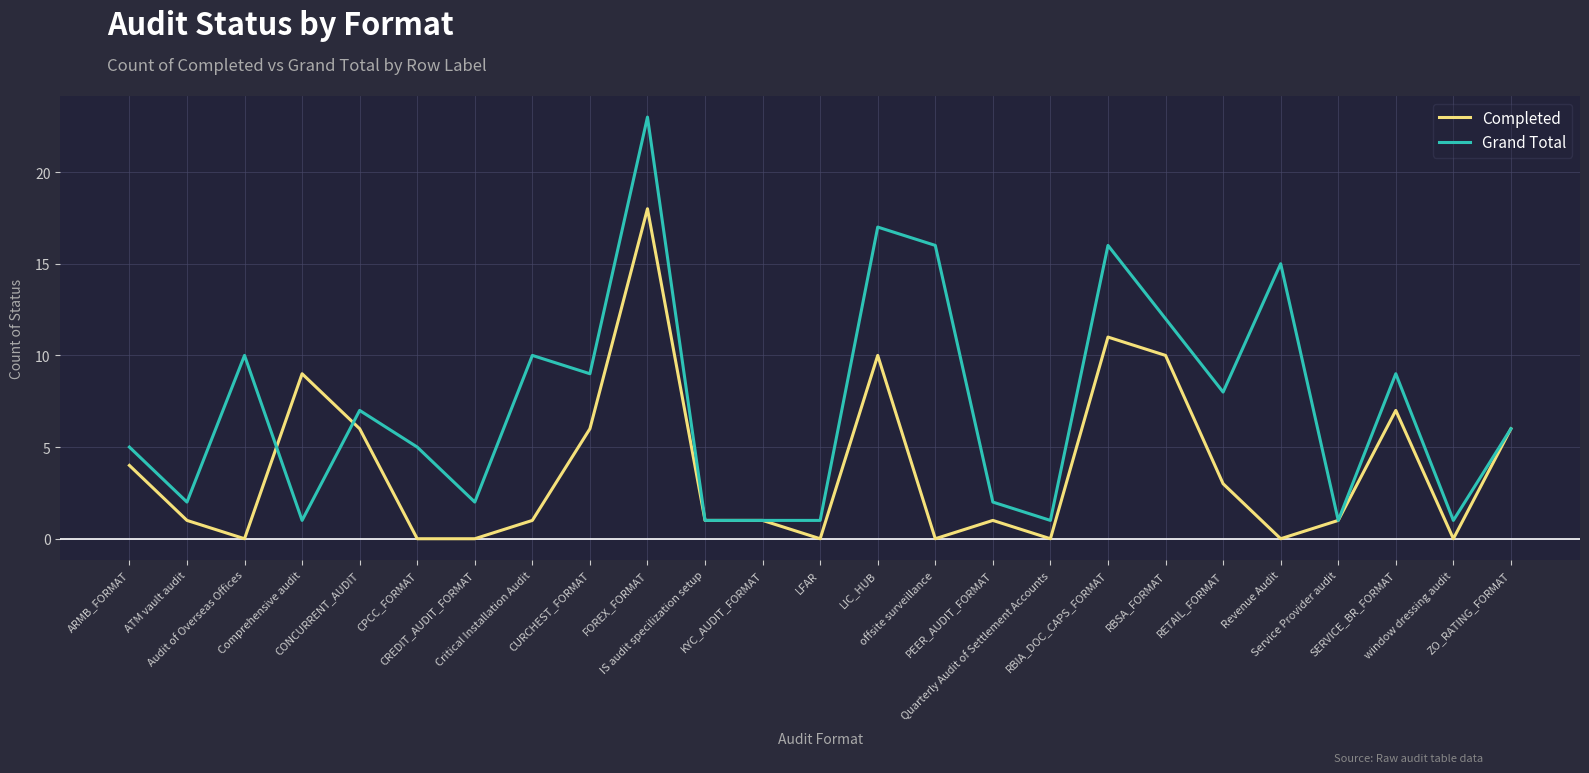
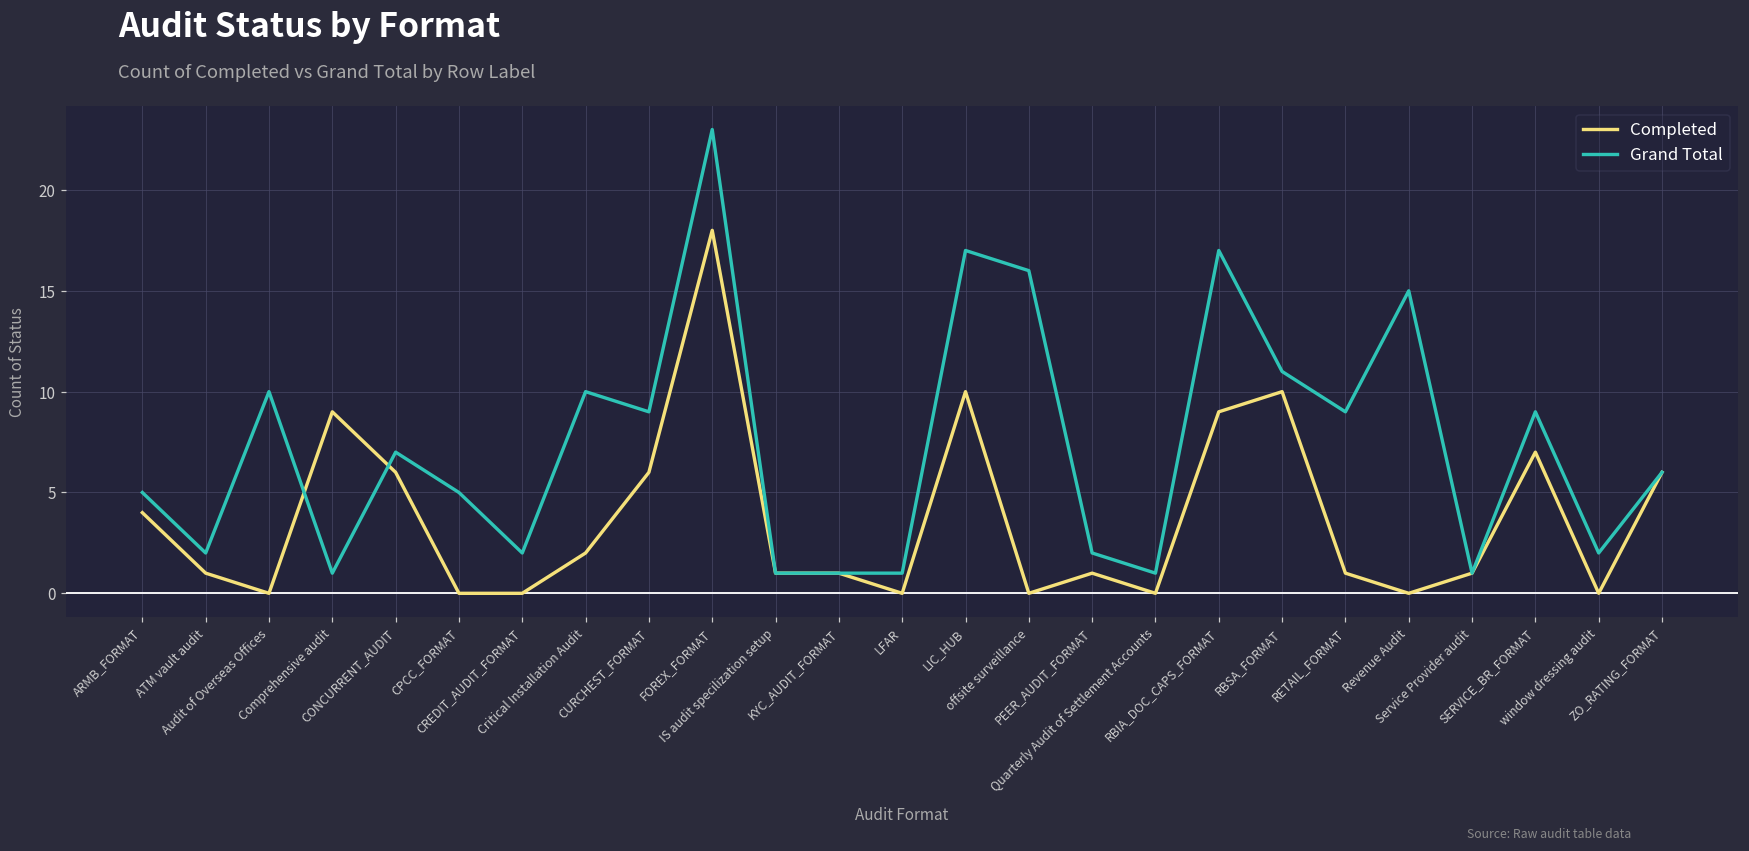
Completed, Critical Installation Audit: 1 -> 2
Completed, RBIA_DOC_CAPS_FORMAT: 11 -> 9
Grand Total, RBIA_DOC_CAPS_FORMAT: 16 -> 17
Grand Total, RBSA_FORMAT: 12 -> 11
Completed, RETAIL_FORMAT: 3 -> 1
Grand Total, RETAIL_FORMAT: 8 -> 9
Grand Total, window dressing audit: 1 -> 2
